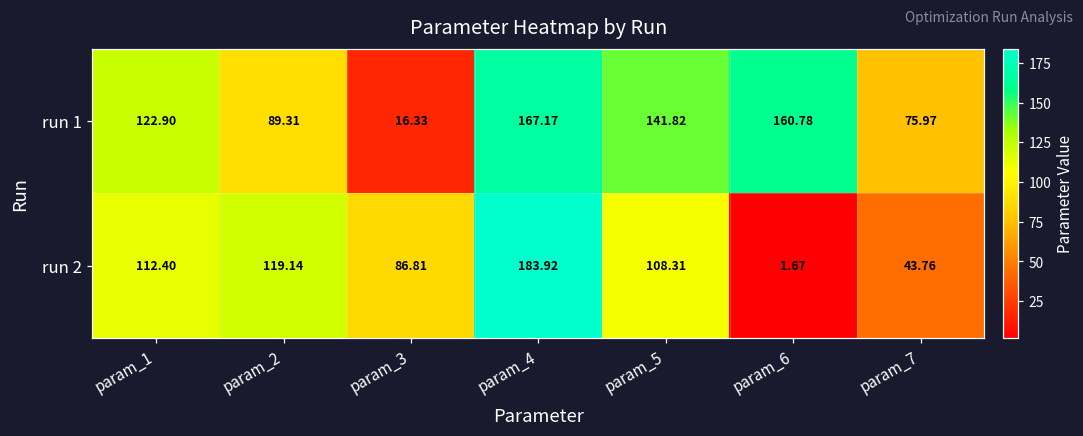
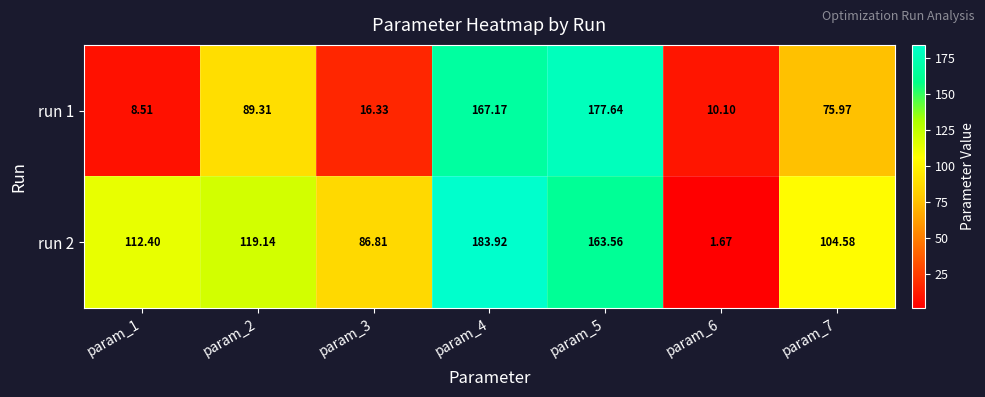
run 1, param_1: 122.90 -> 8.51
run 1, param_5: 141.82 -> 177.64
run 1, param_6: 160.78 -> 10.10
run 2, param_5: 108.31 -> 163.56
run 2, param_7: 43.76 -> 104.58
